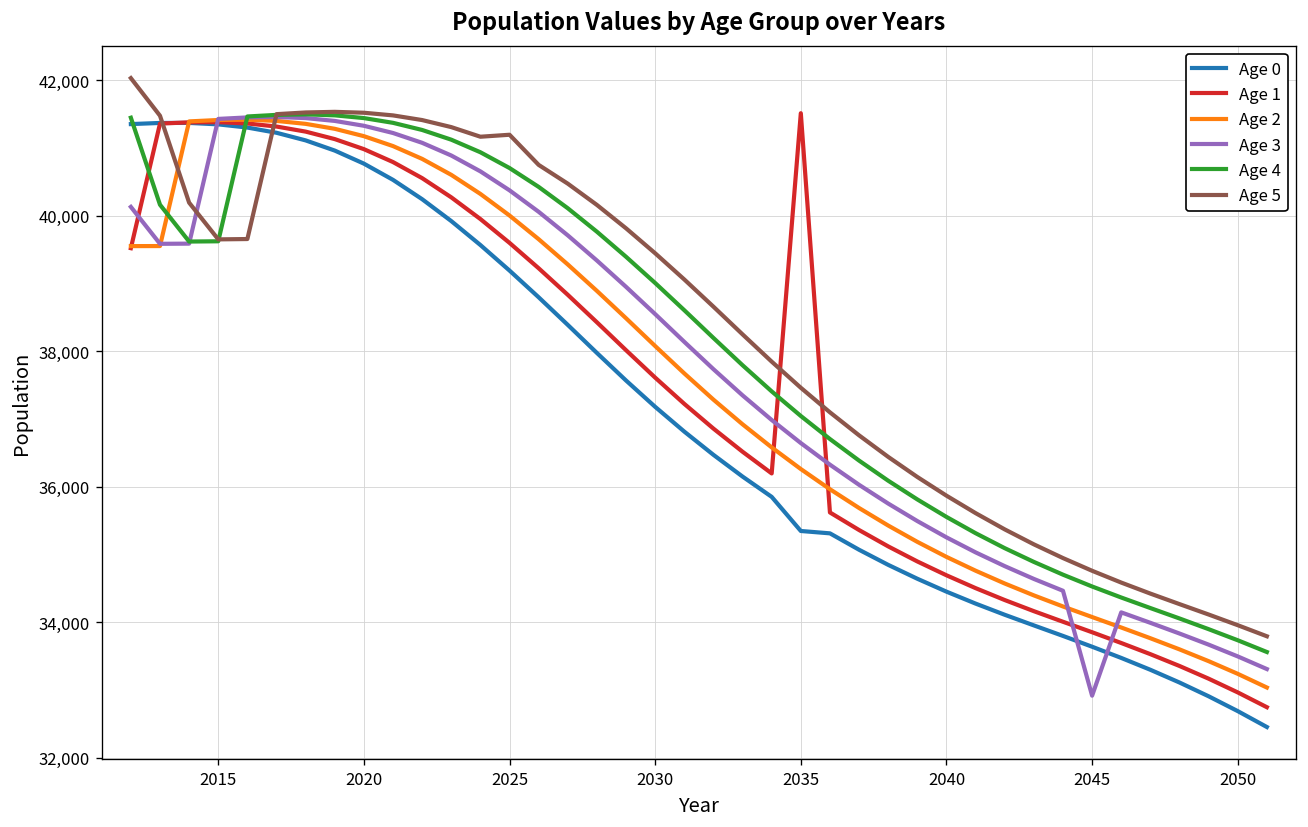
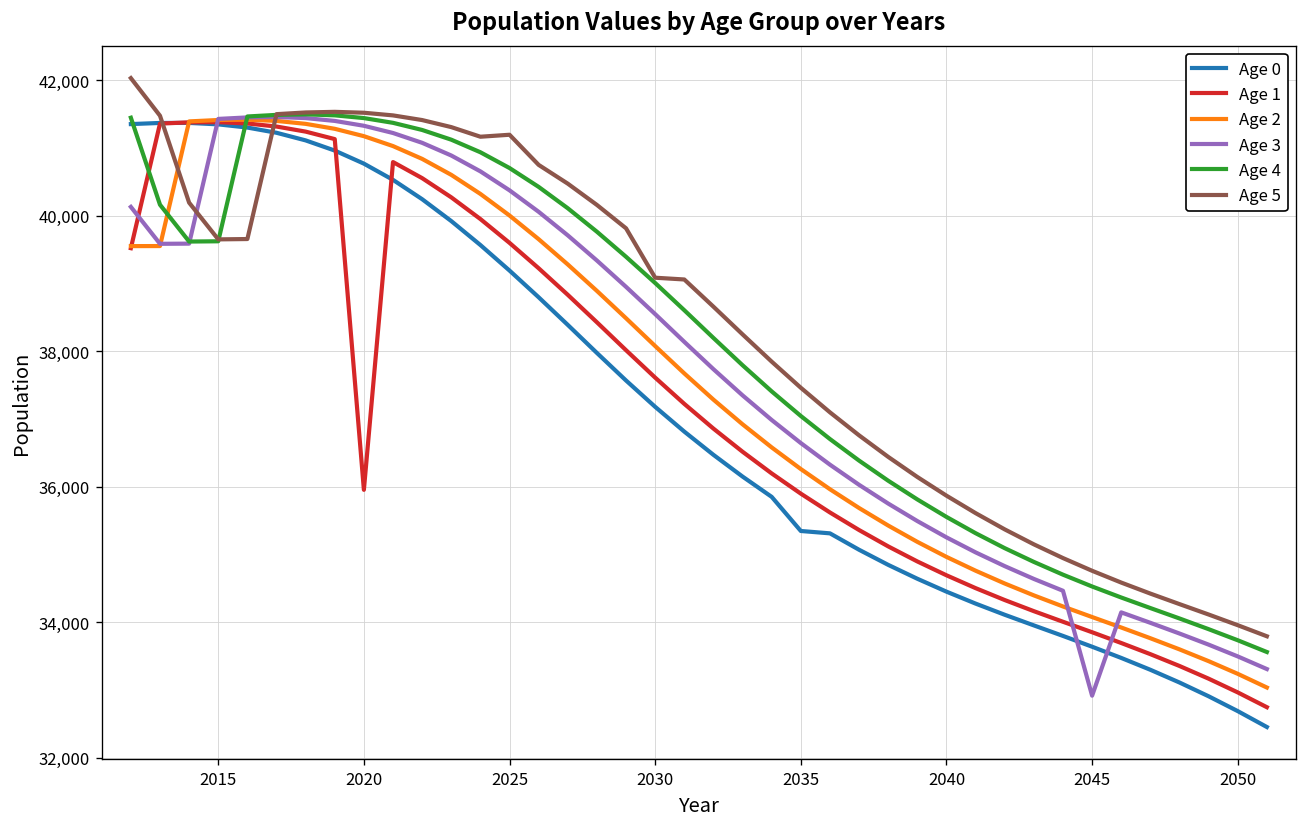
Age 1, 2020: 41,000 -> 36,000
Age 5, 2030: 39,400 -> 39,100
Age 1, 2035: 41,500 -> 35,900
